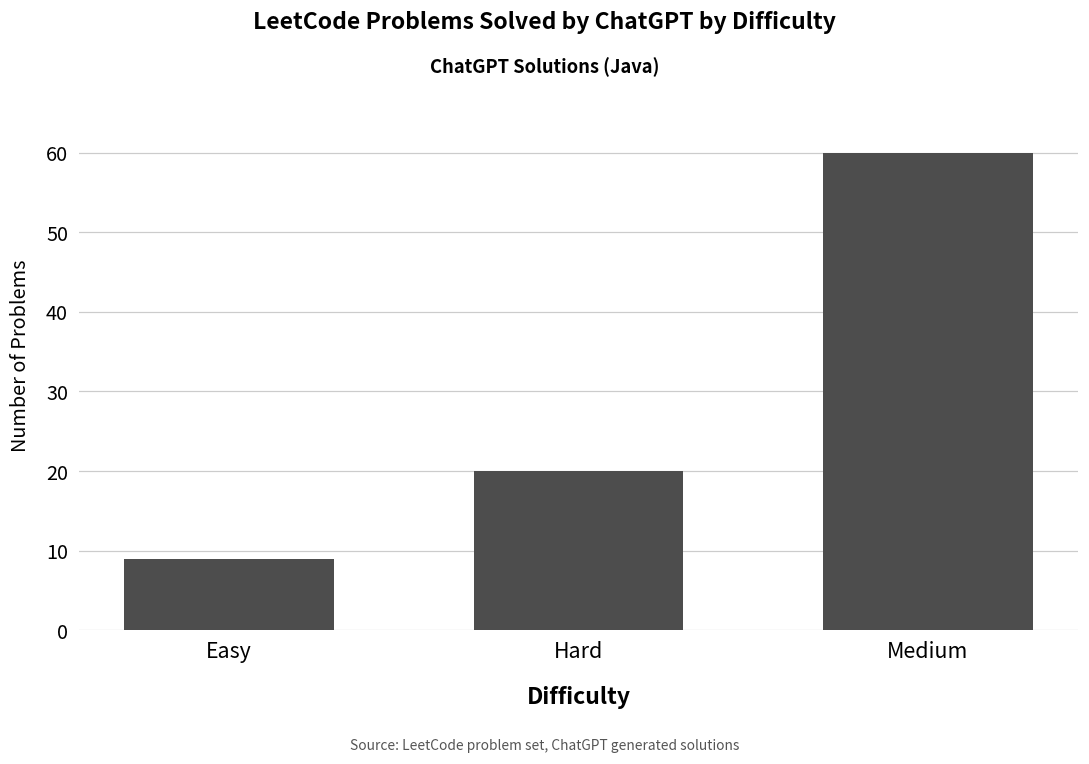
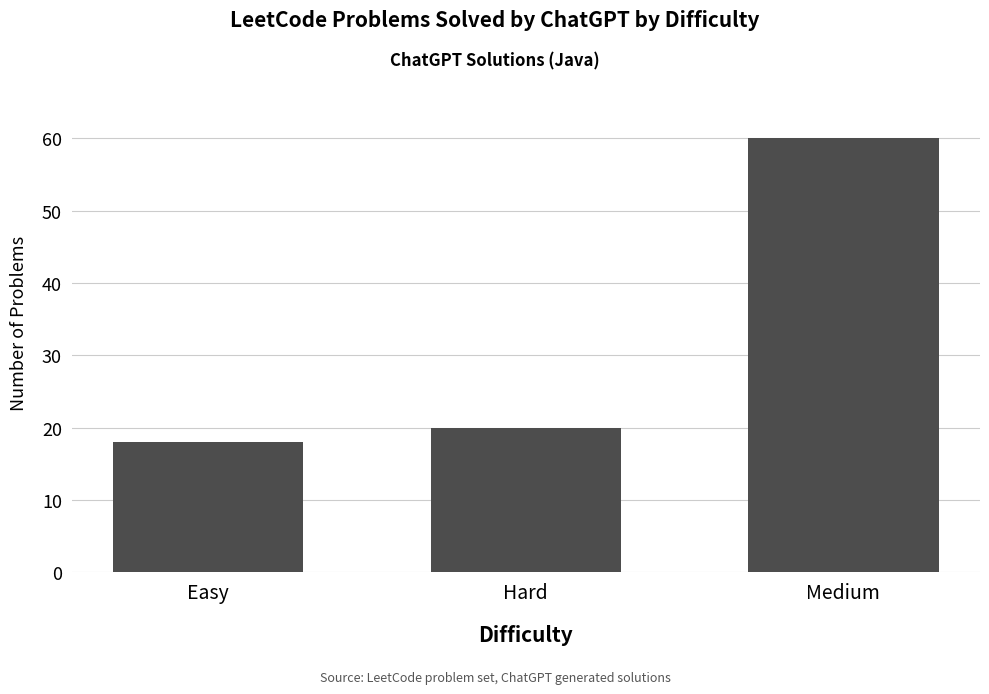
Easy: 9 -> 18
